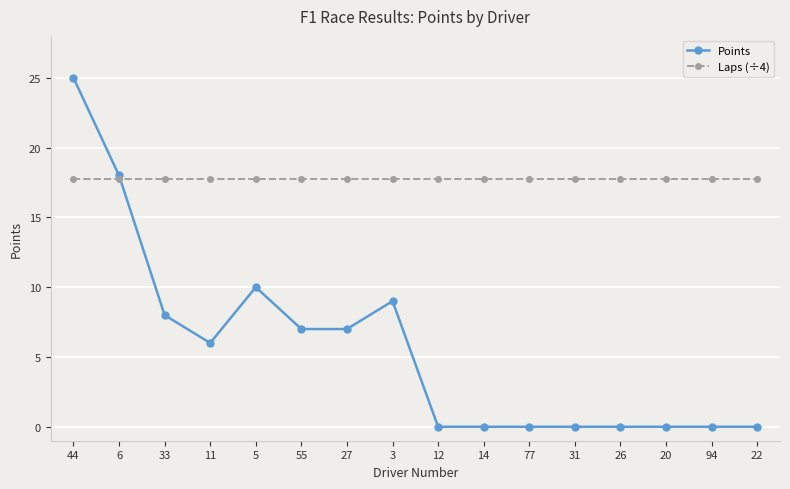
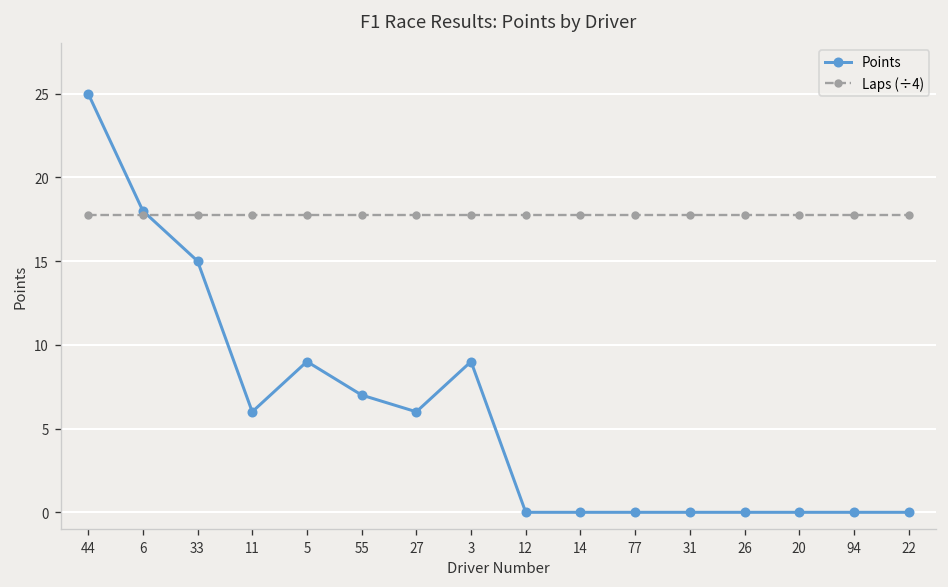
Points, 33: 8 -> 15
Points, 5: 10 -> 9
Points, 27: 7 -> 6
